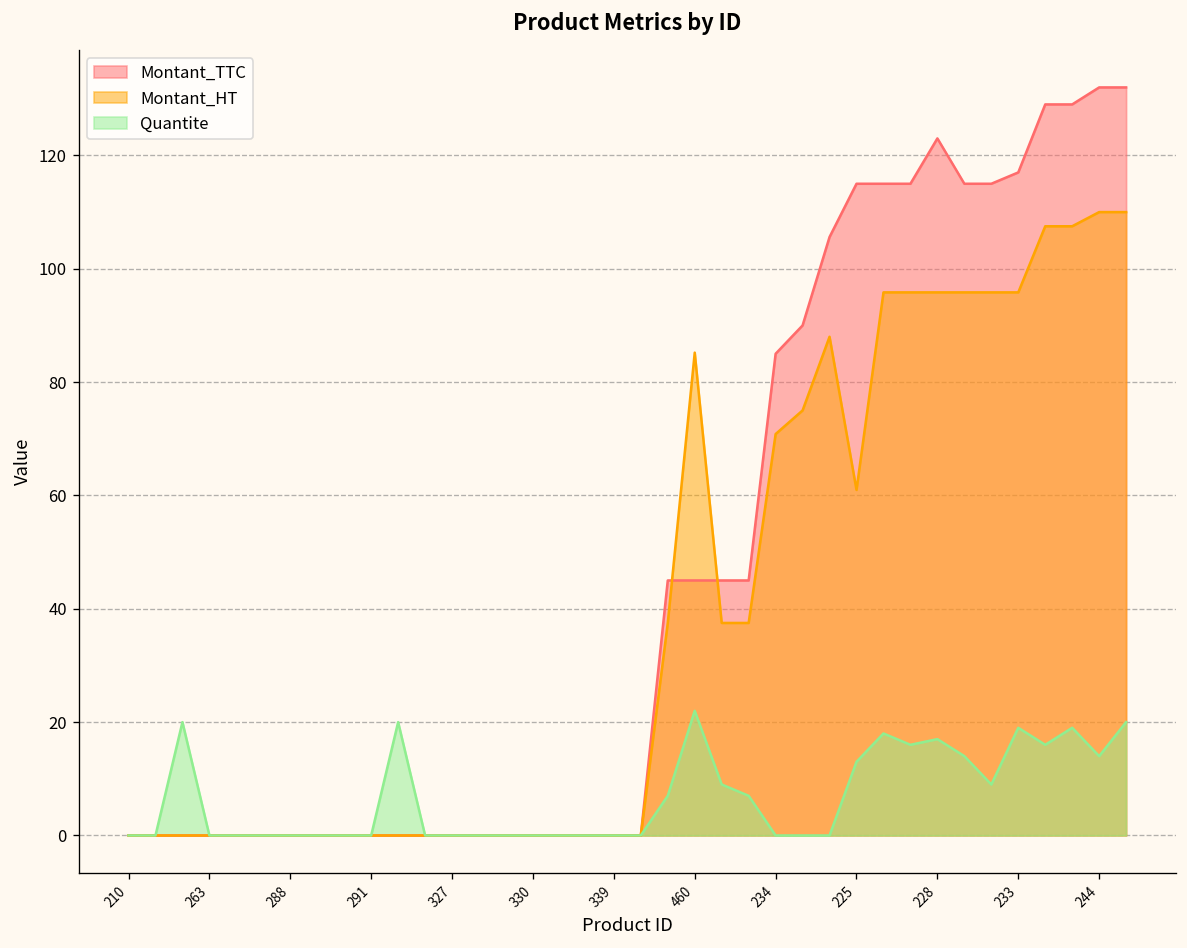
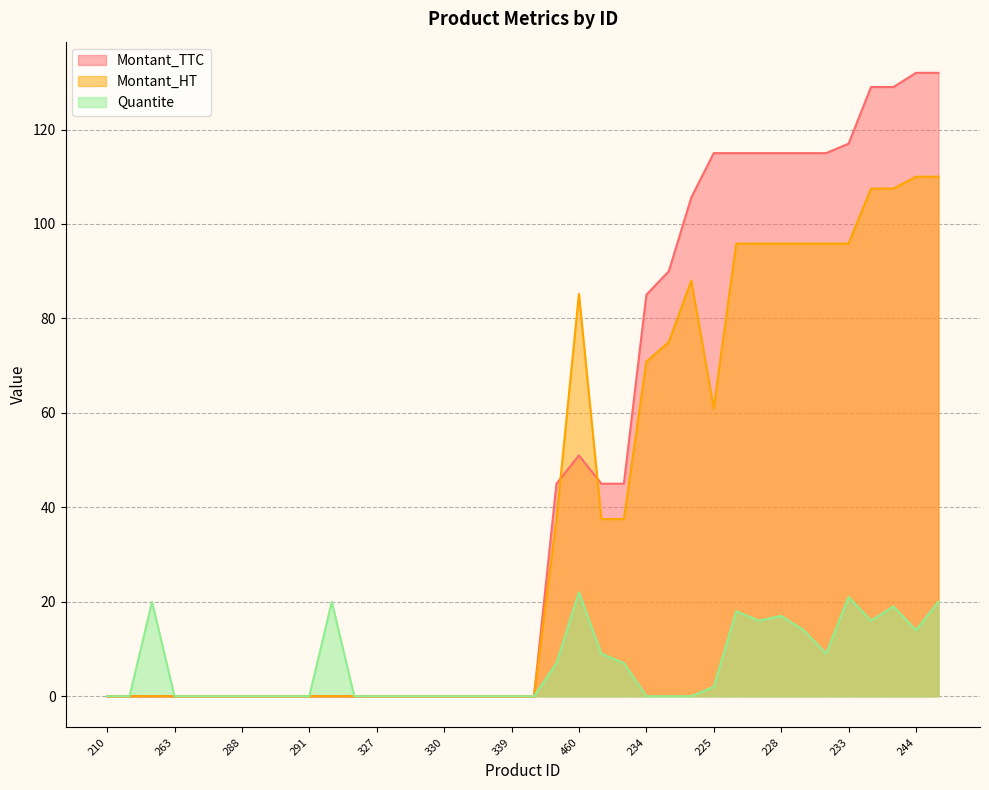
Montant_TTC, 460: 45 -> 51
Quantite, 225: 13 -> 2
Montant_TTC, 228: 123 -> 115
Quantite, 233: 19 -> 21
